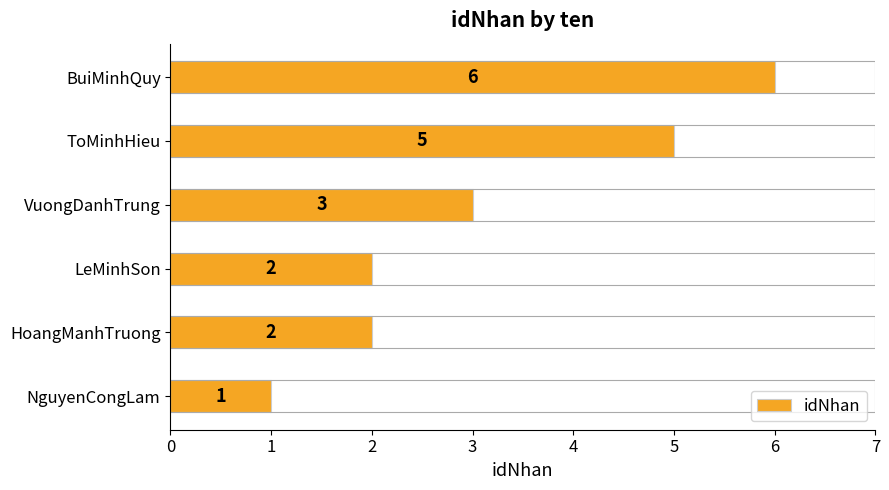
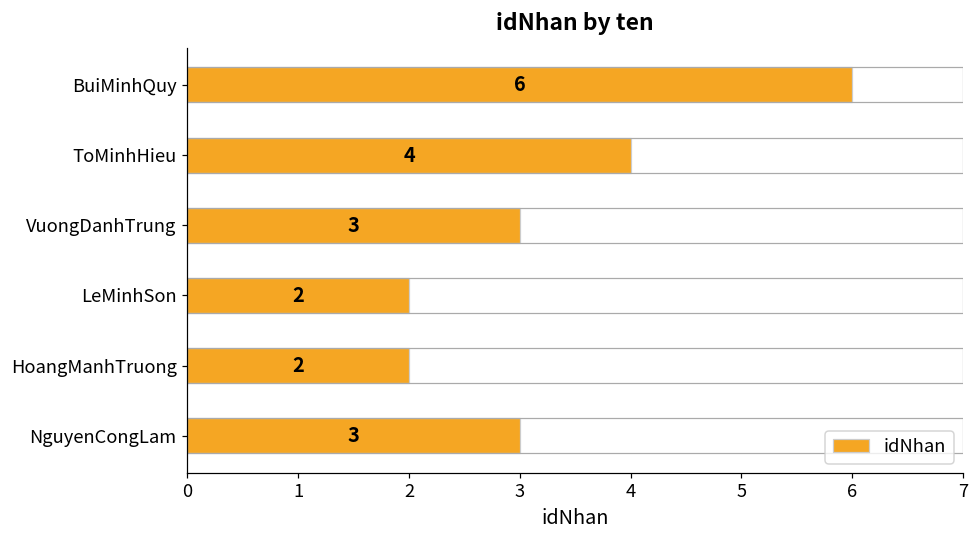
ToMinhHieu: 5 -> 4
NguyenCongLam: 1 -> 3
